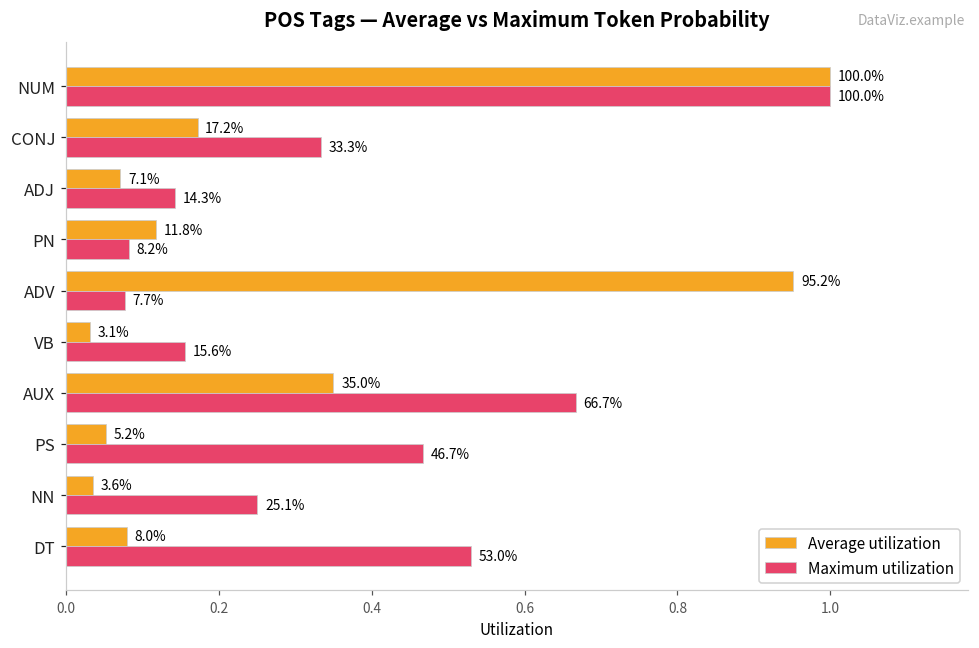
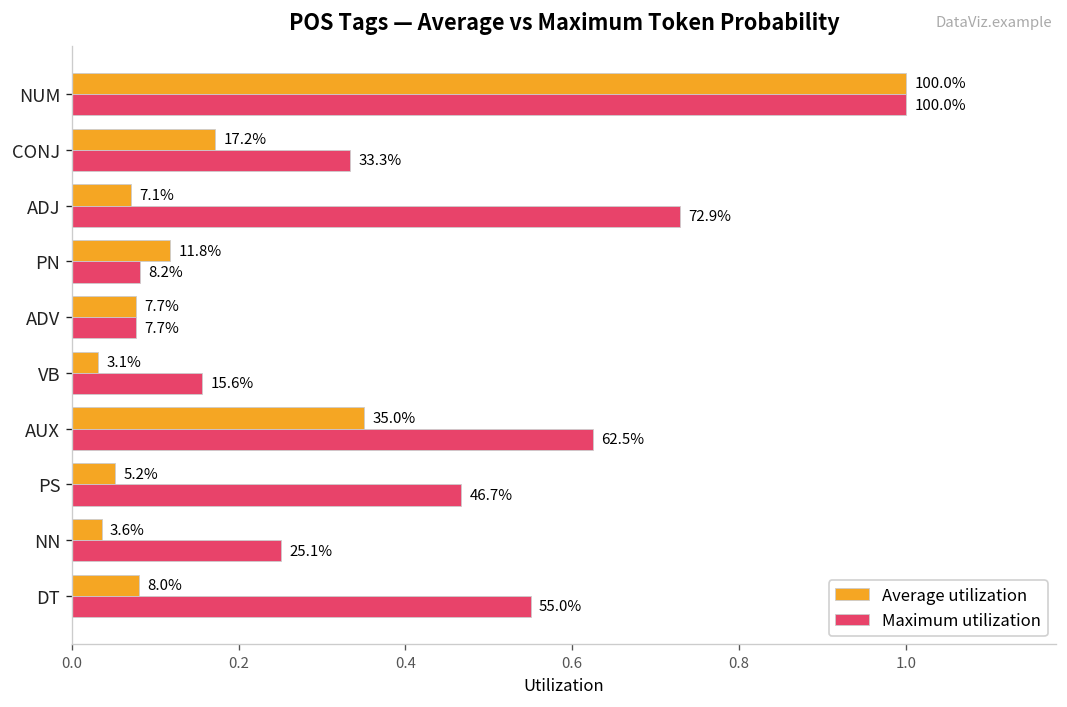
Maximum utilization, ADJ: 14.3% -> 72.9%
Average utilization, ADV: 95.2% -> 7.7%
Maximum utilization, AUX: 66.7% -> 62.5%
Maximum utilization, DT: 53.0% -> 55.0%
